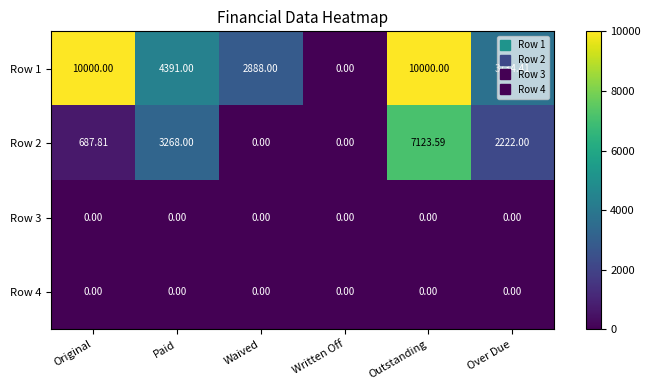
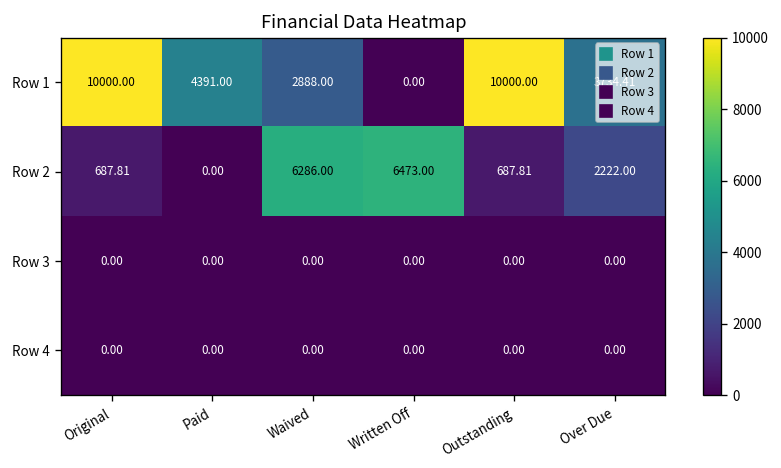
Row 2, Paid: 3268.00 -> 0.00
Row 2, Waived: 0.00 -> 6286.00
Row 2, Written Off: 0.00 -> 6473.00
Row 2, Outstanding: 7123.59 -> 687.81
